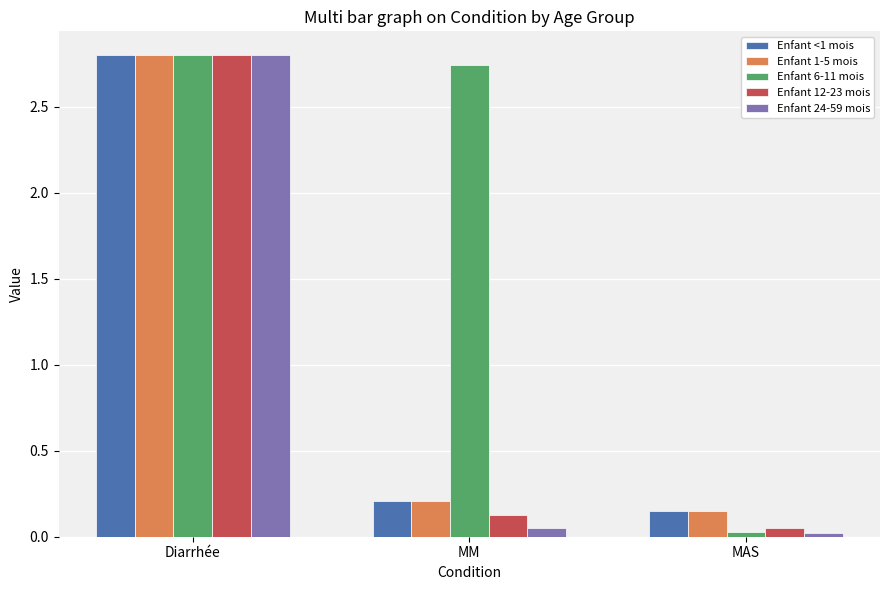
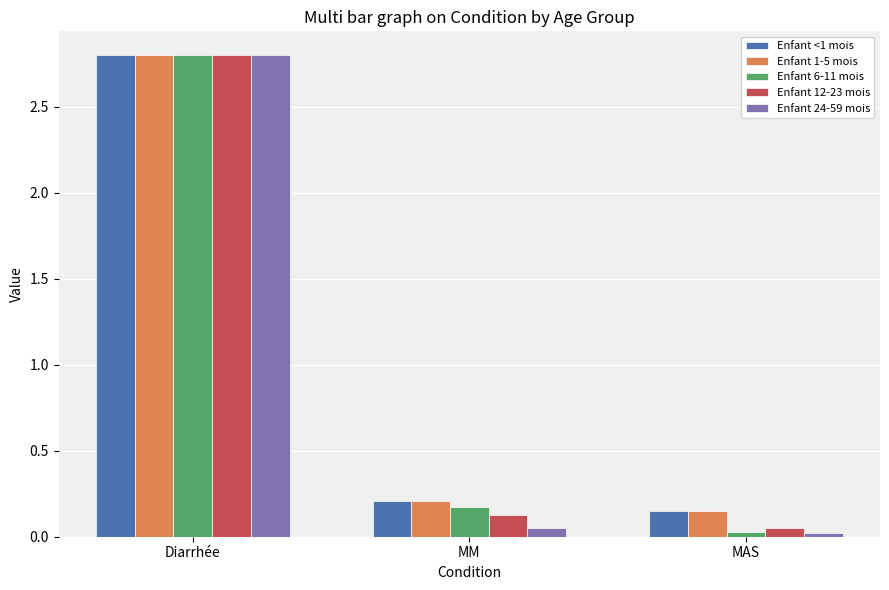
Enfant 6-11 mois, MM: 2.74 -> 0.17
